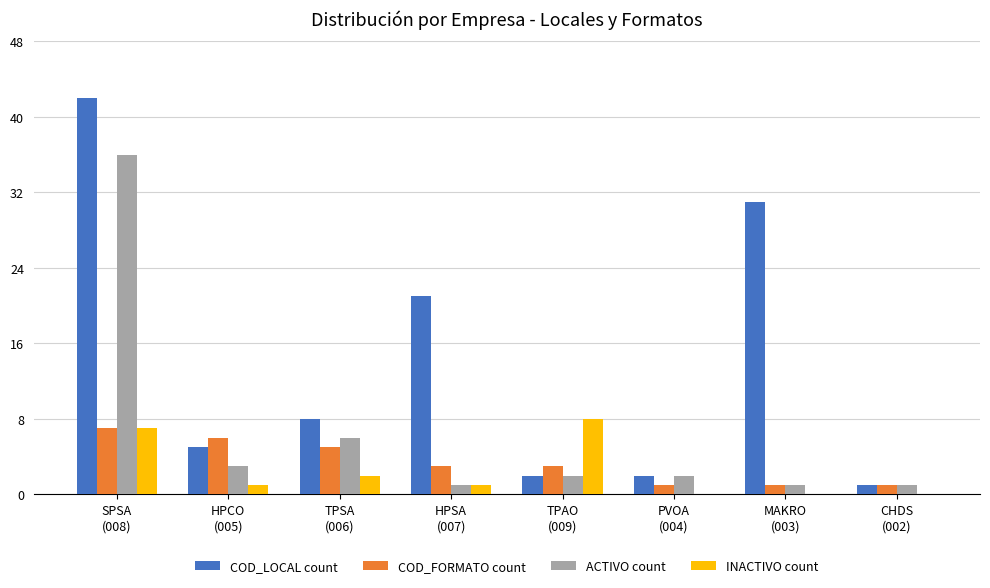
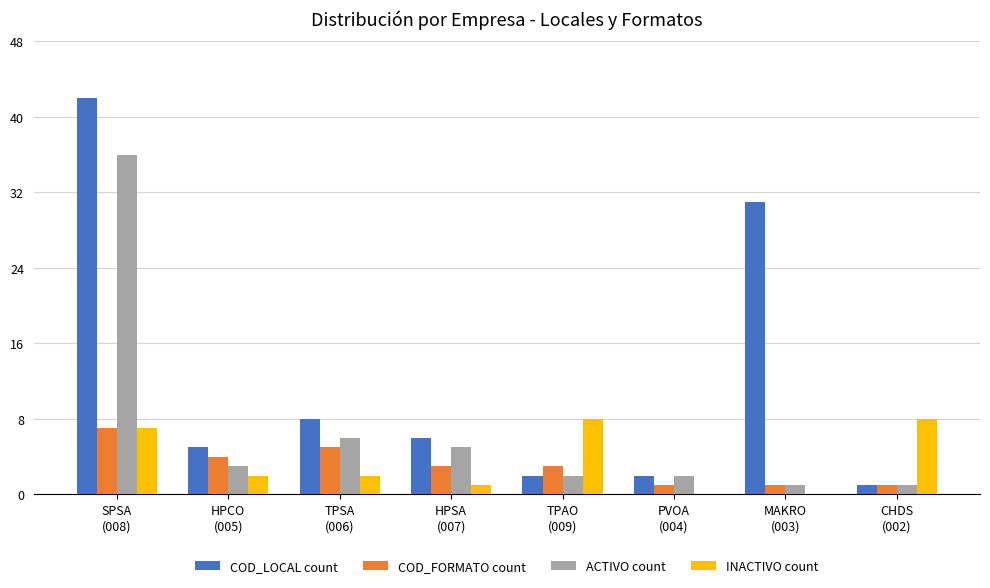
COD_FORMATO count, HPCO (005): 6 -> 4
INACTIVO count, HPCO (005): 1 -> 2
COD_LOCAL count, HPSA (007): 21 -> 6
ACTIVO count, HPSA (007): 1 -> 5
INACTIVO count, CHDS (002): 0 -> 8
